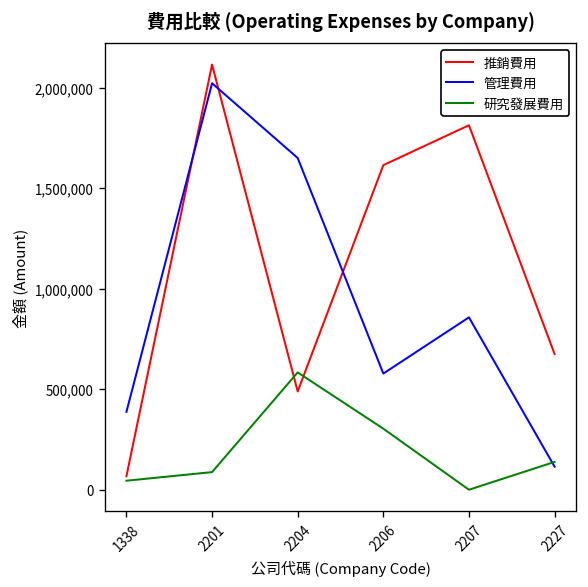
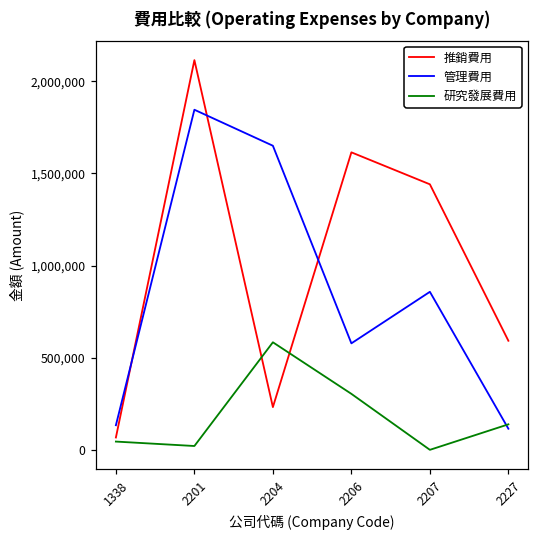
管理費用, 1338: 390,000 -> 130,000
管理費用, 2201: 2,020,000 -> 1,850,000
研究發展費用, 2201: 90,000 -> 20,000
推銷費用, 2204: 490,000 -> 230,000
推銷費用, 2207: 1,810,000 -> 1,440,000
推銷費用, 2227: 670,000 -> 590,000
